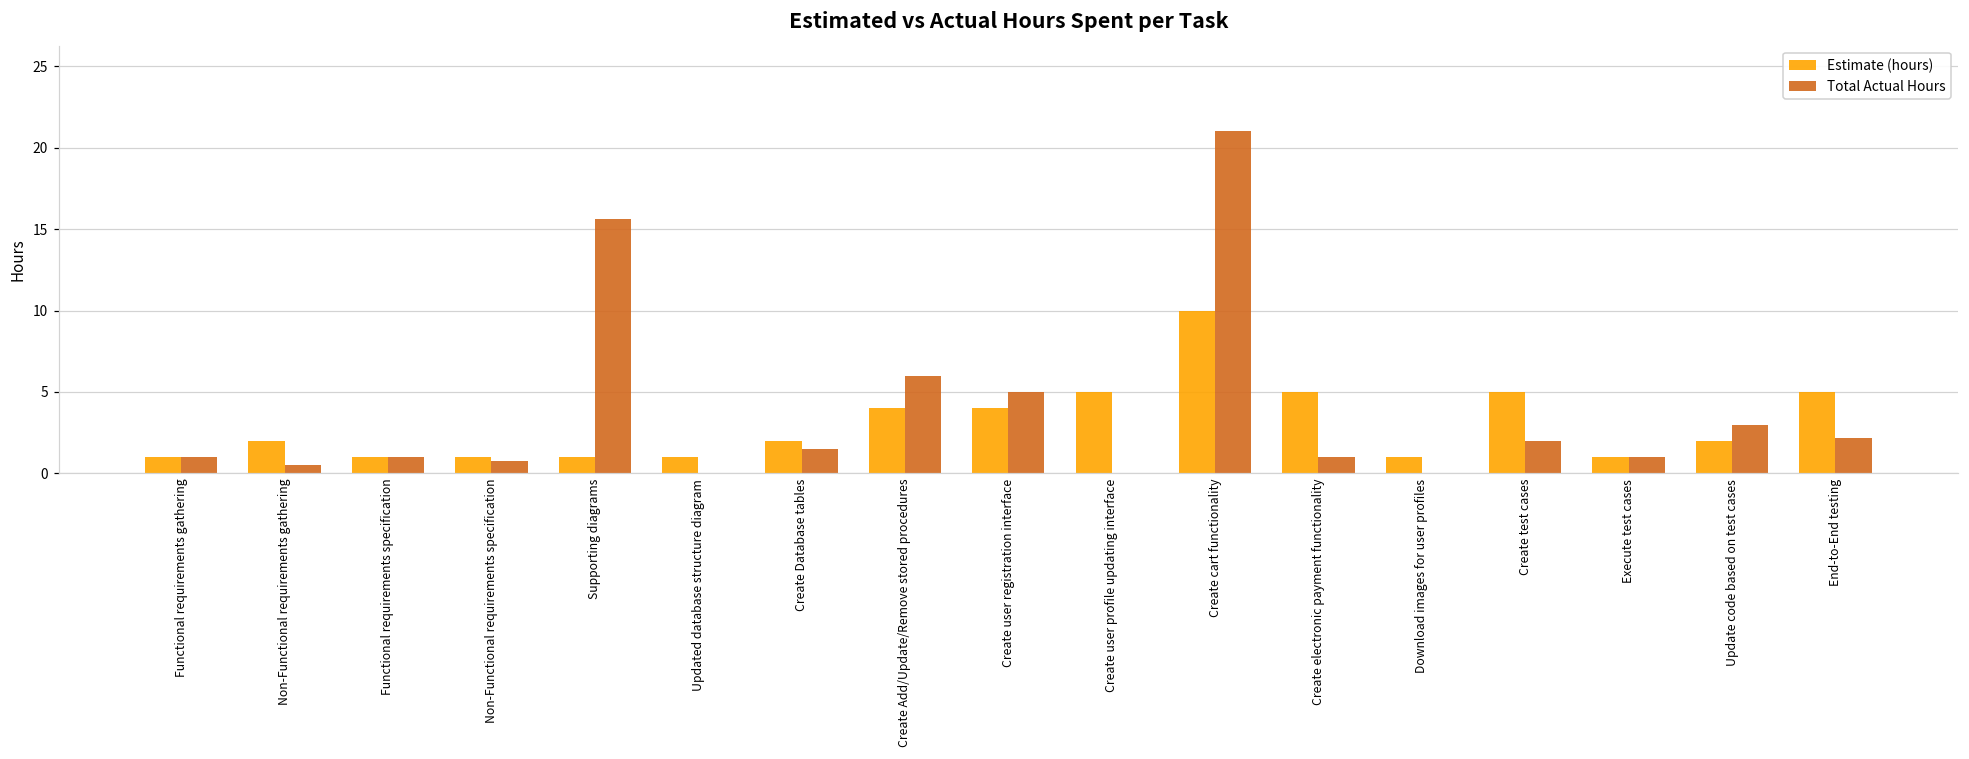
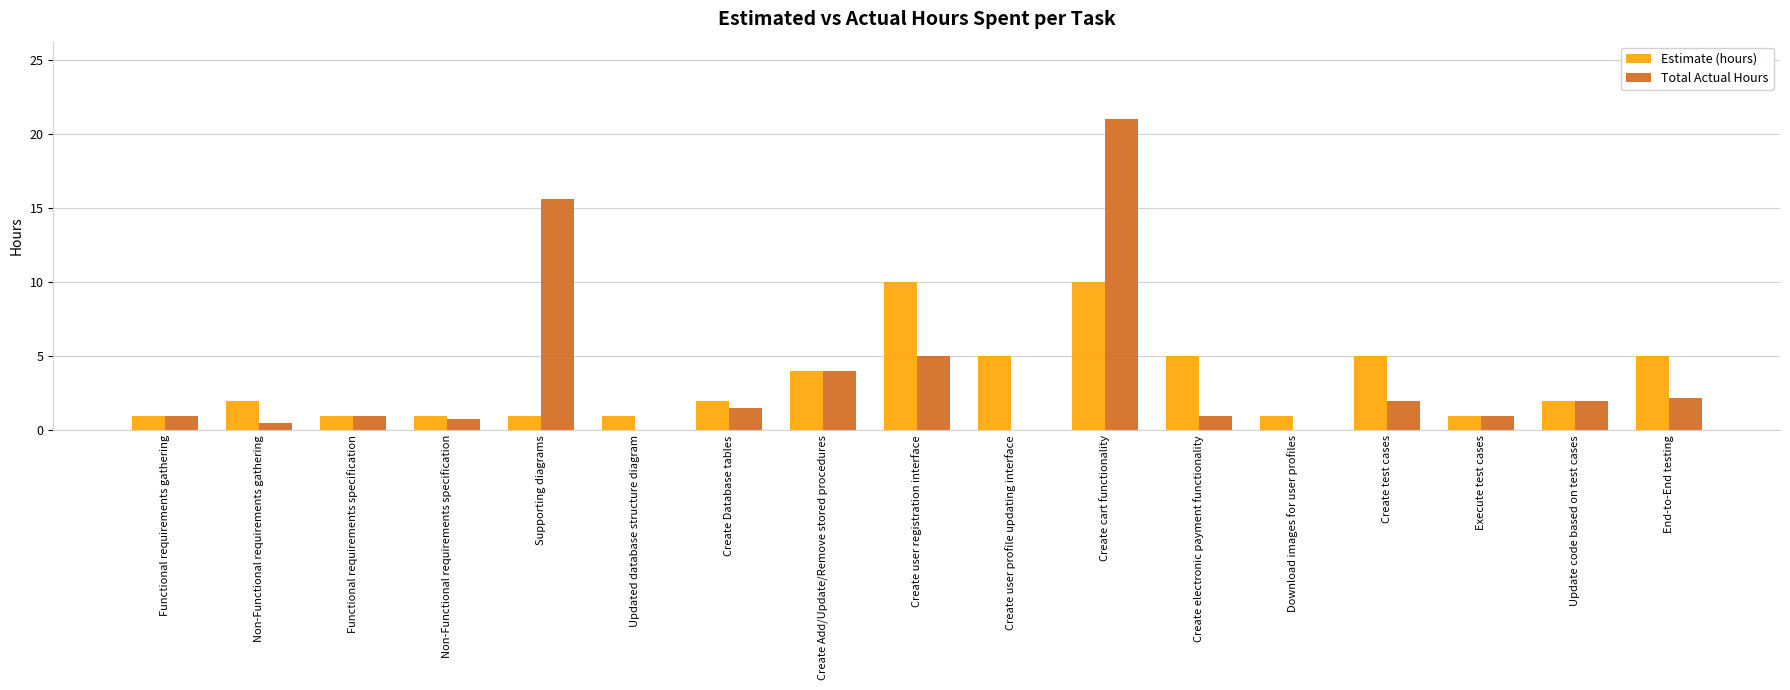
Total Actual Hours, Create Add/Update/Remove stored procedures: 6 -> 4
Estimate (hours), Create user registration interface: 4 -> 10
Total Actual Hours, Update code based on test cases: 3 -> 2
